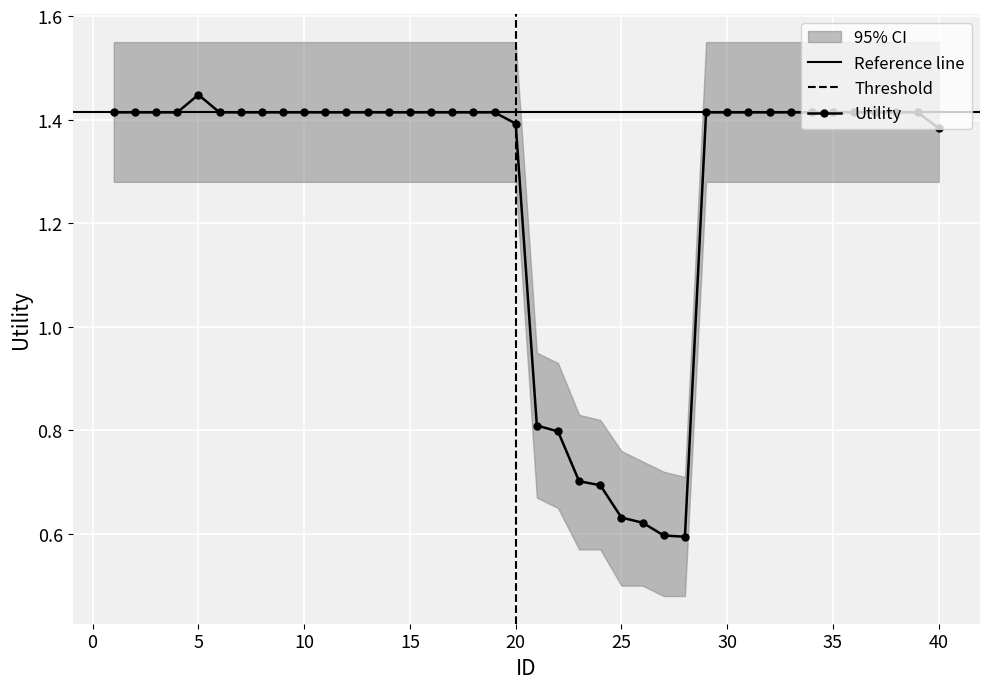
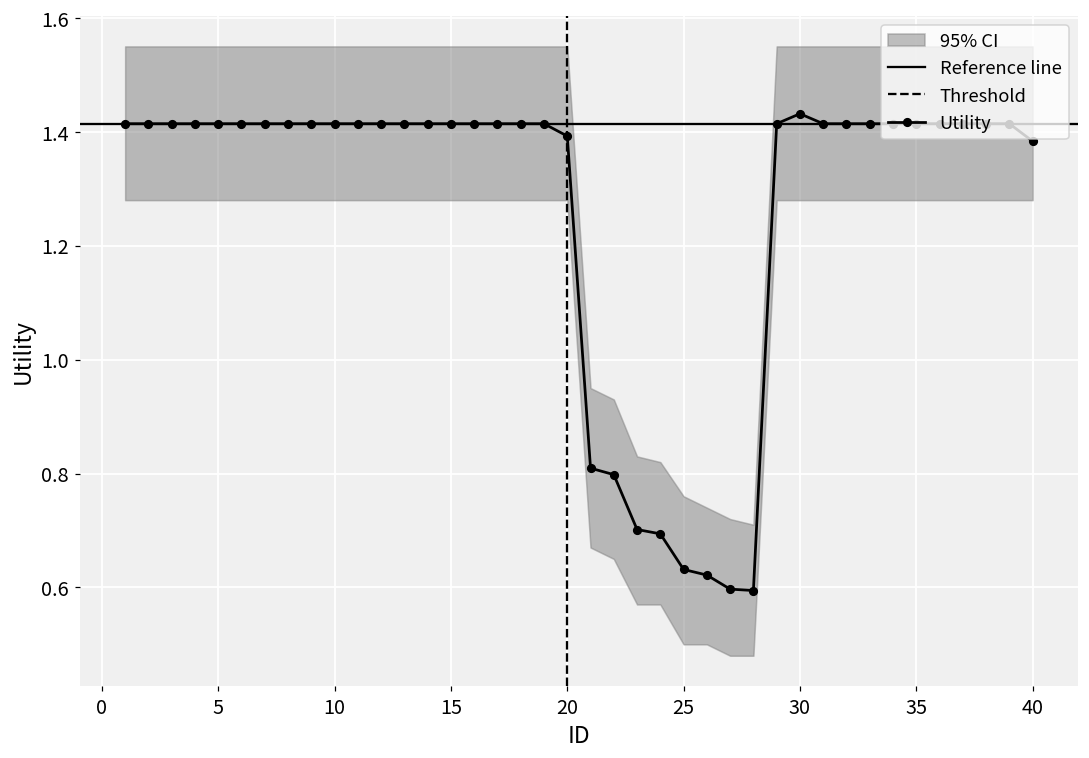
Utility, 5: 1.45 -> 1.41
Utility, 30: 1.41 -> 1.43
